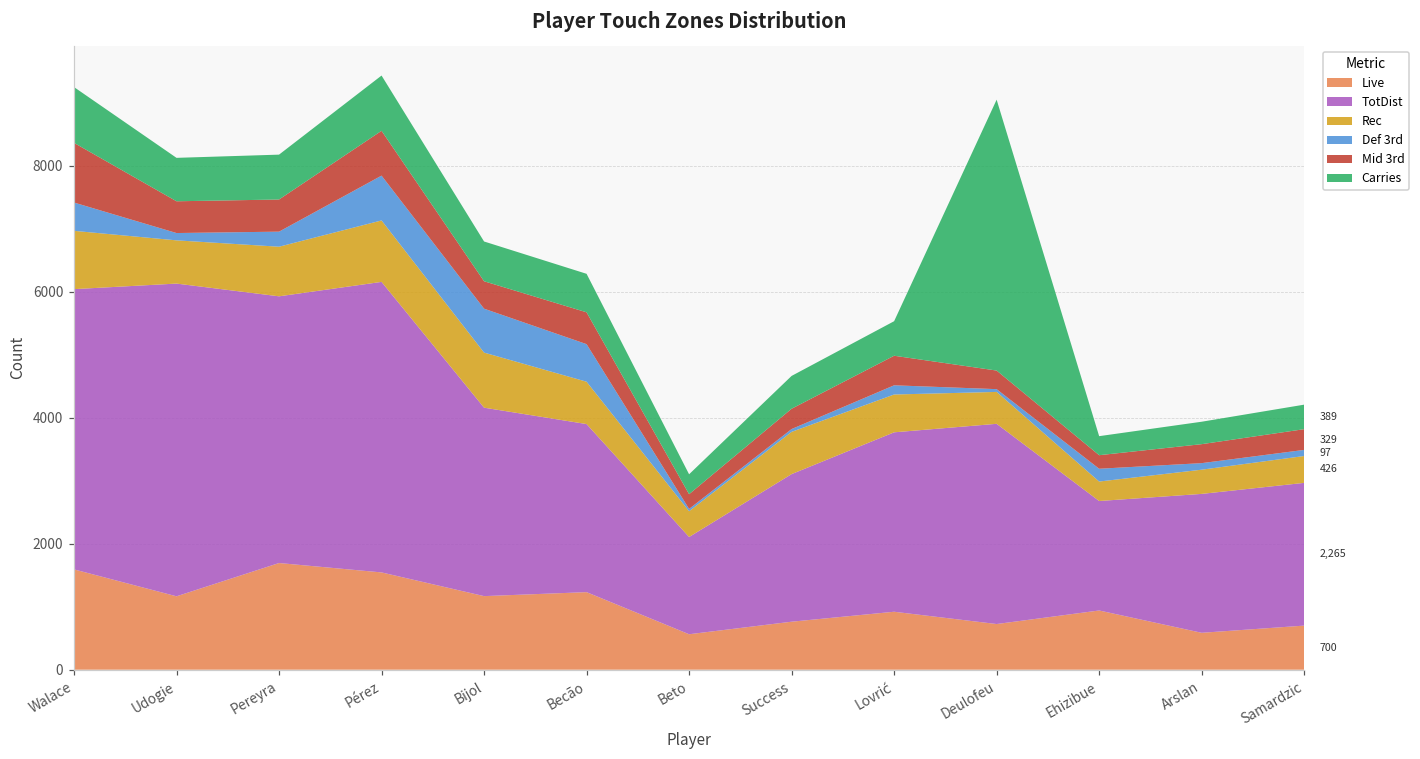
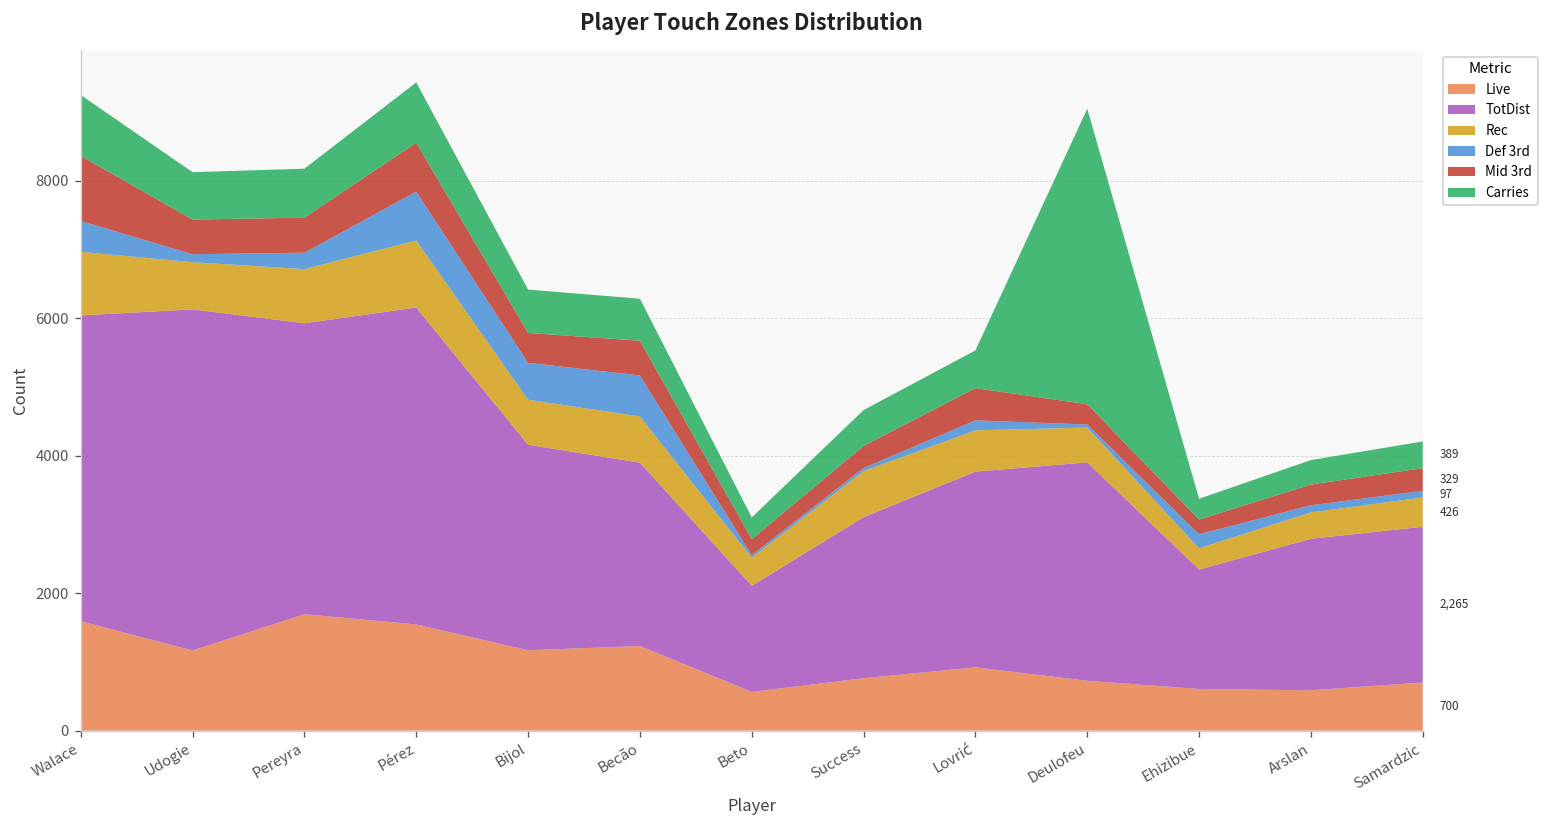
Rec, Bijol: 900 -> 700
Def 3rd, Bijol: 700 -> 500
Live, Ehizibue: 900 -> 600
